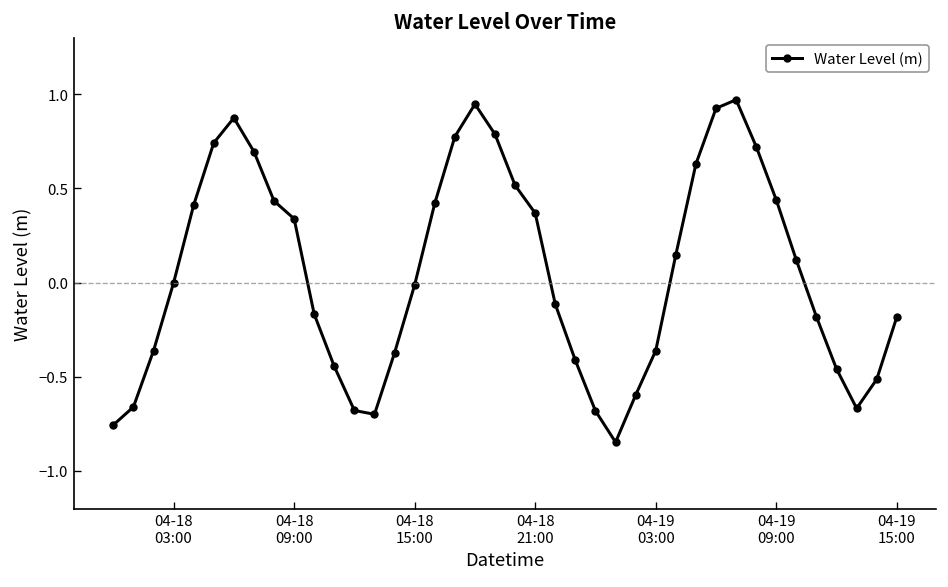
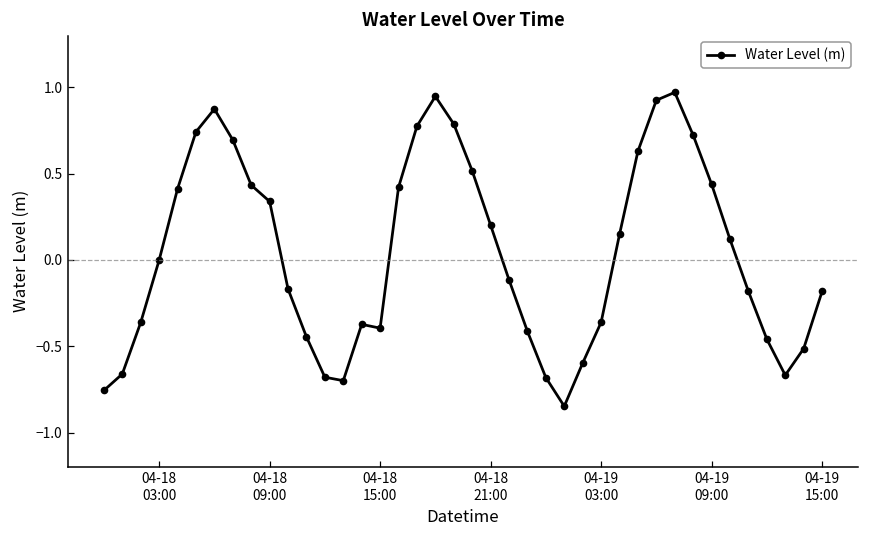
04-18 15:00: -0.01 -> -0.40
04-18 21:00: 0.37 -> 0.20
